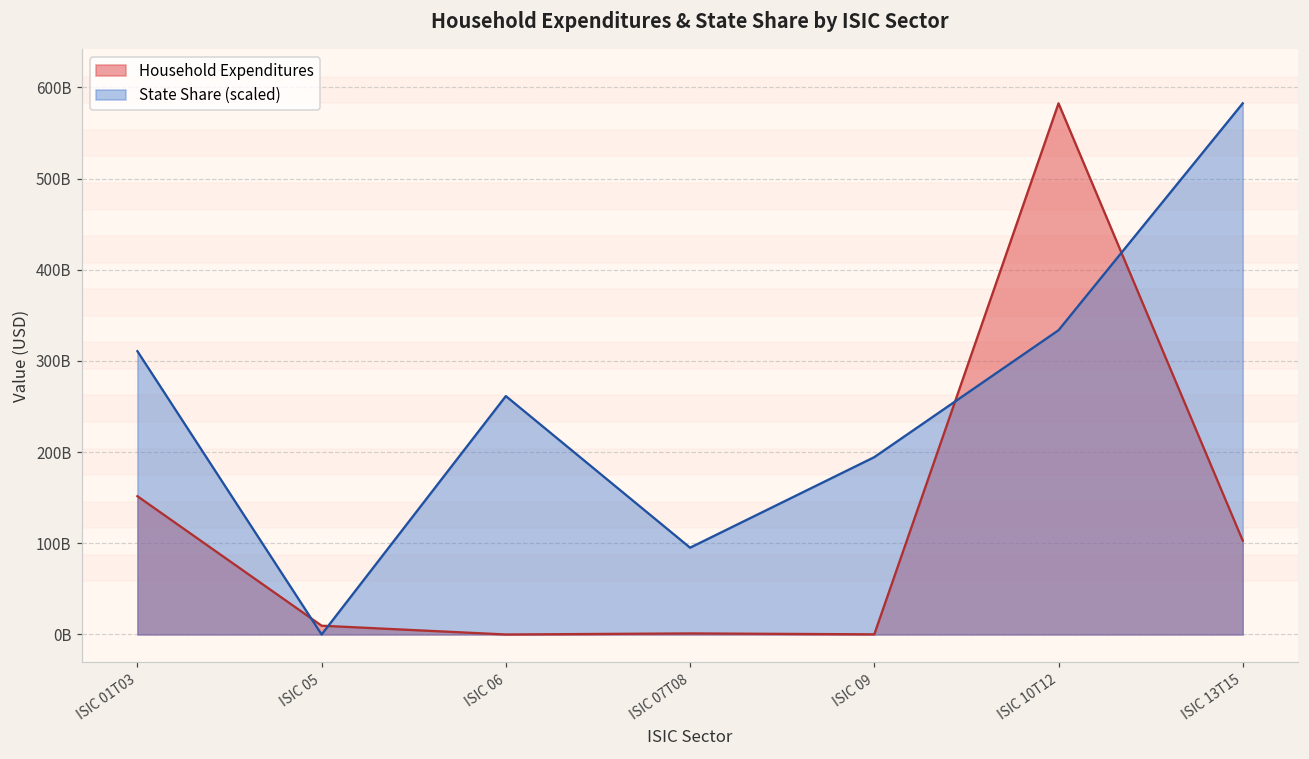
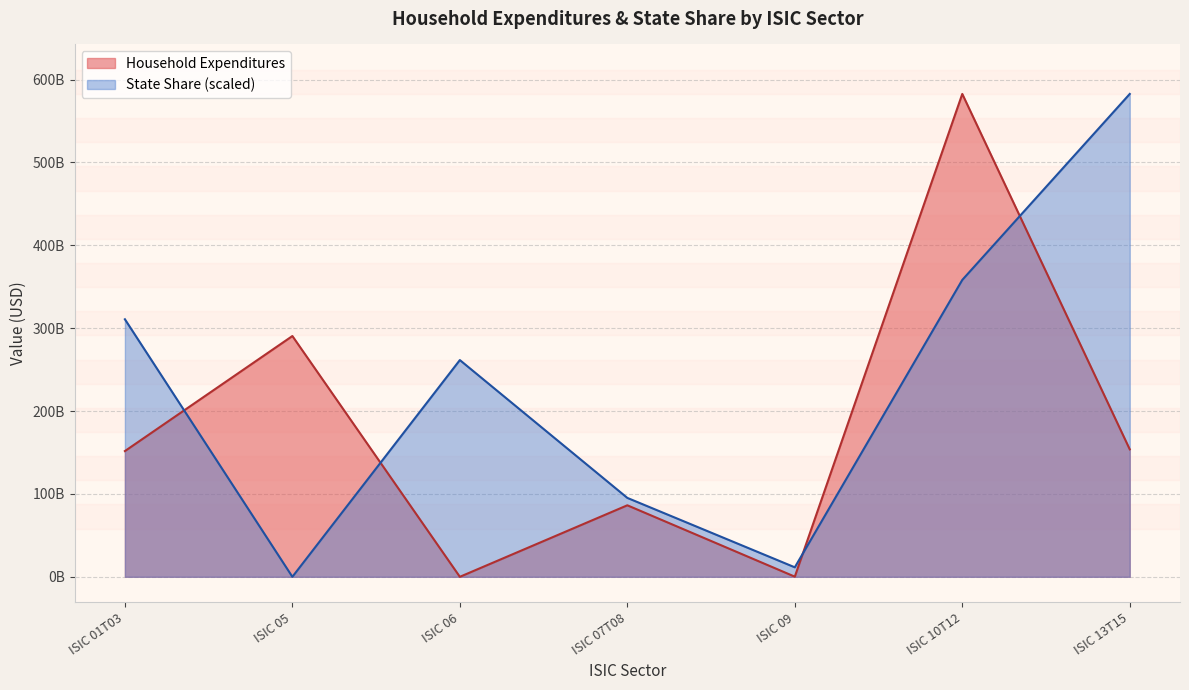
Household Expenditures, ISIC 05: 10000000000 -> 290000000000
Household Expenditures, ISIC 07T08: 0 -> 90000000000
State Share (scaled), ISIC 09: 190000000000 -> 10000000000
State Share (scaled), ISIC 10T12: 330000000000 -> 360000000000
Household Expenditures, ISIC 13T15: 100000000000 -> 150000000000
